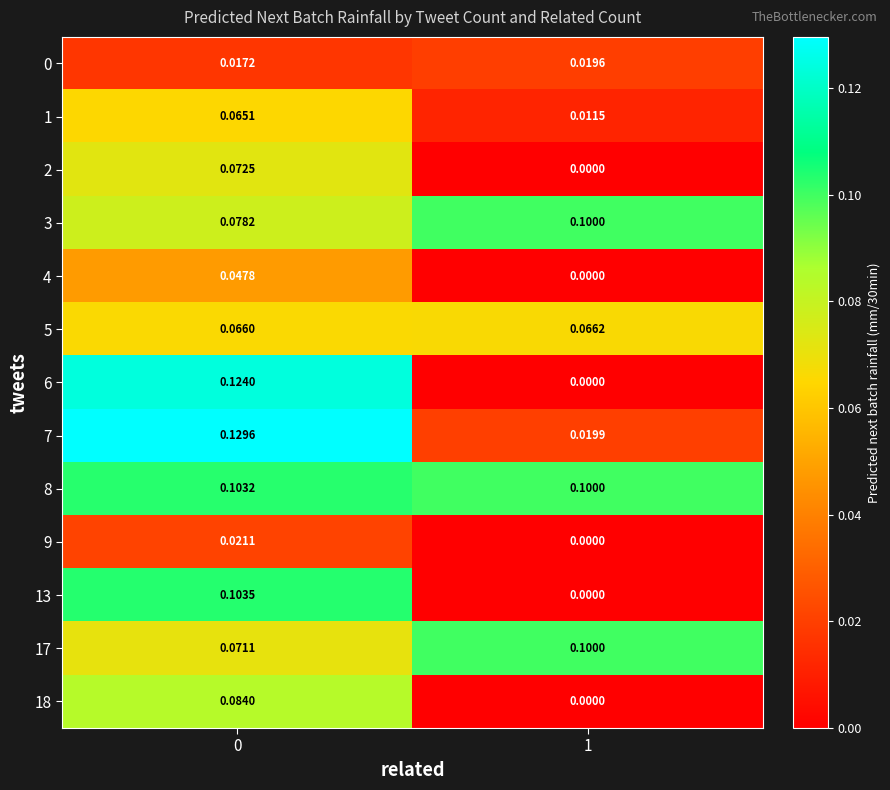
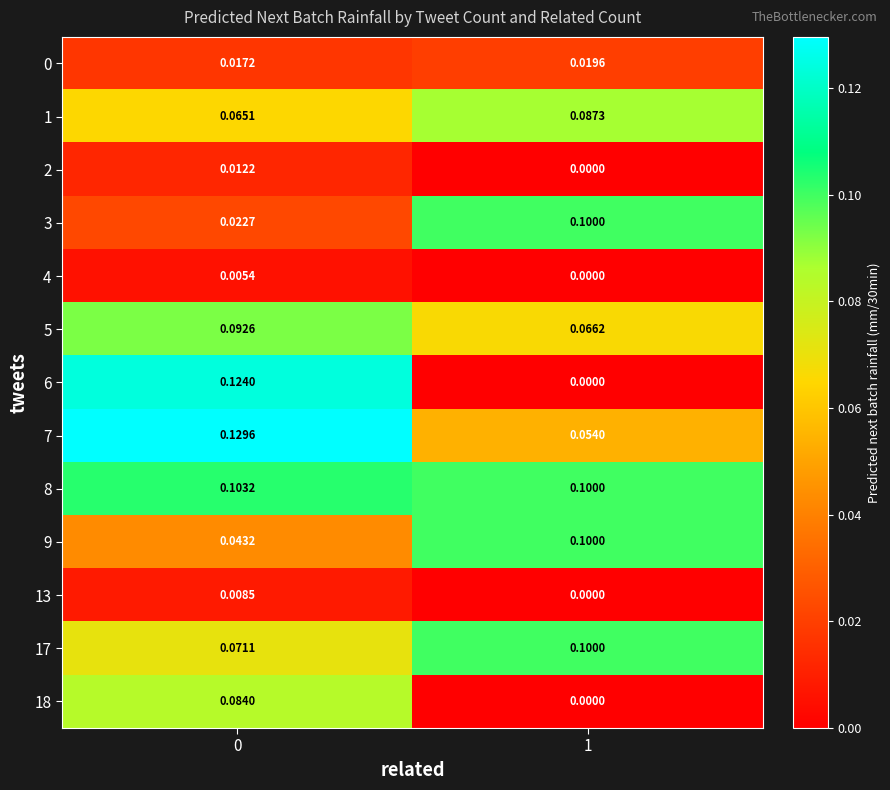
1, 1: 0.0115 -> 0.0873
2, 0: 0.0725 -> 0.0122
3, 0: 0.0782 -> 0.0227
4, 0: 0.0478 -> 0.0054
5, 0: 0.0660 -> 0.0926
7, 1: 0.0199 -> 0.0540
9, 0: 0.0211 -> 0.0432
9, 1: 0.0000 -> 0.1000
13, 0: 0.1035 -> 0.0085
